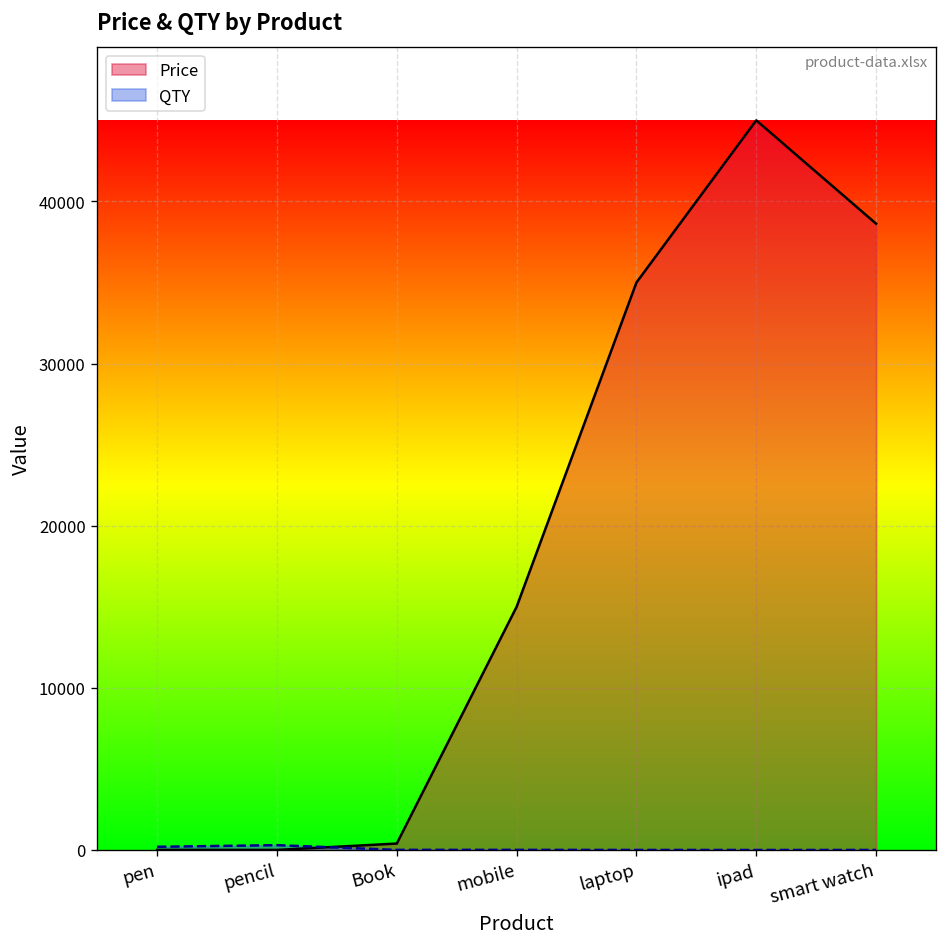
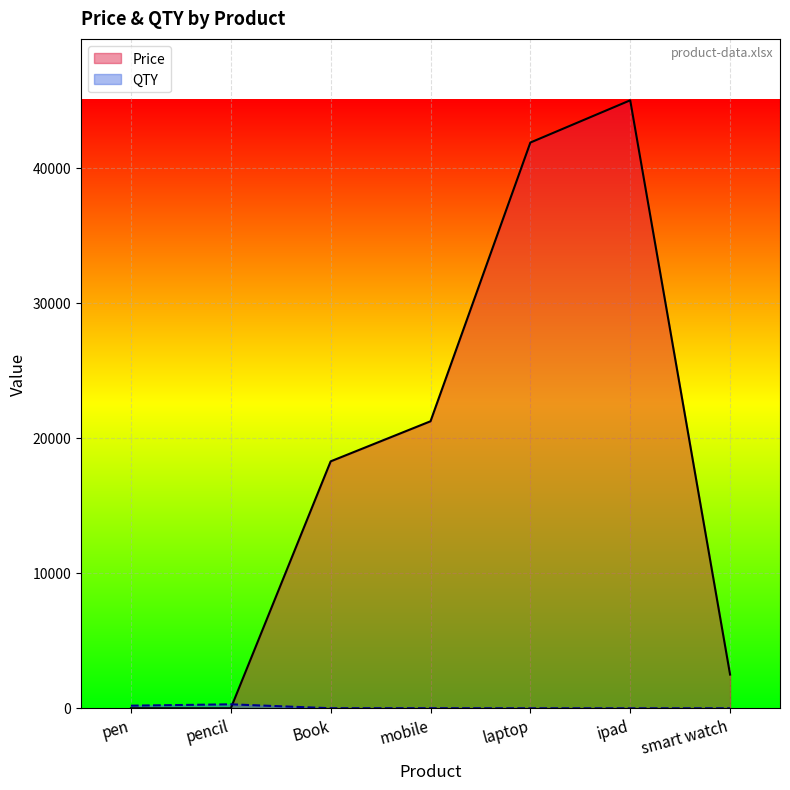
Price, Book: 400 -> 18300
Price, mobile: 15000 -> 21200
Price, laptop: 35000 -> 41900
Price, smart watch: 38600 -> 2500
